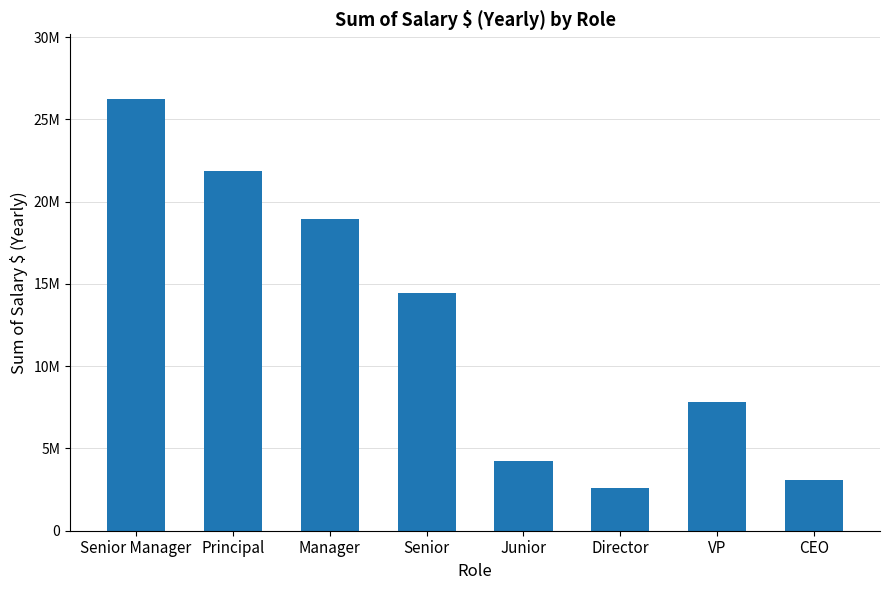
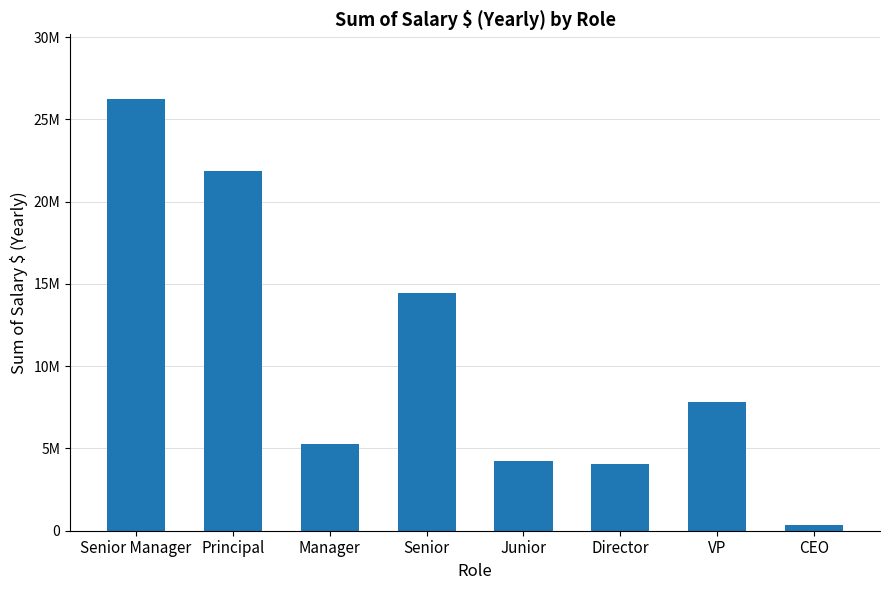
Manager: 18900000 -> 5200000
Director: 2600000 -> 4100000
CEO: 3100000 -> 400000
